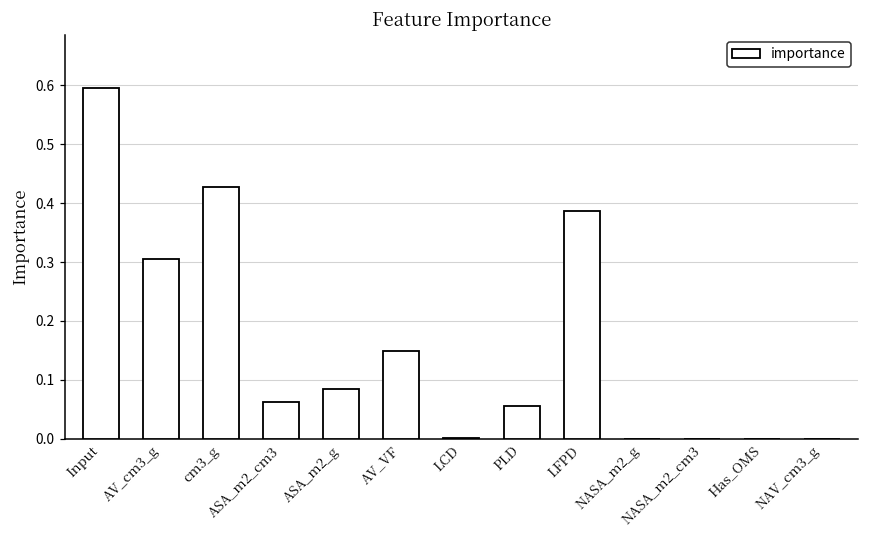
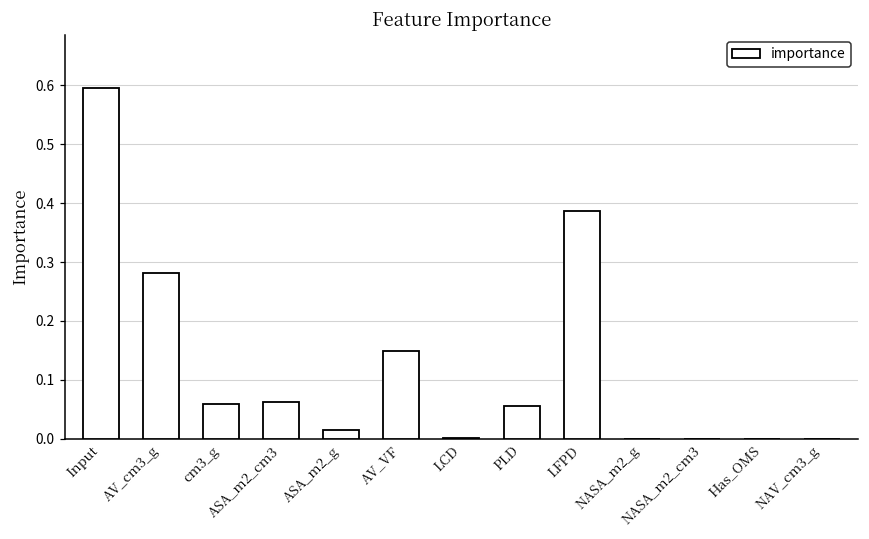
AV_cm3_g: 0.30 -> 0.28
cm3_g: 0.43 -> 0.06
ASA_m2_g: 0.08 -> 0.01
